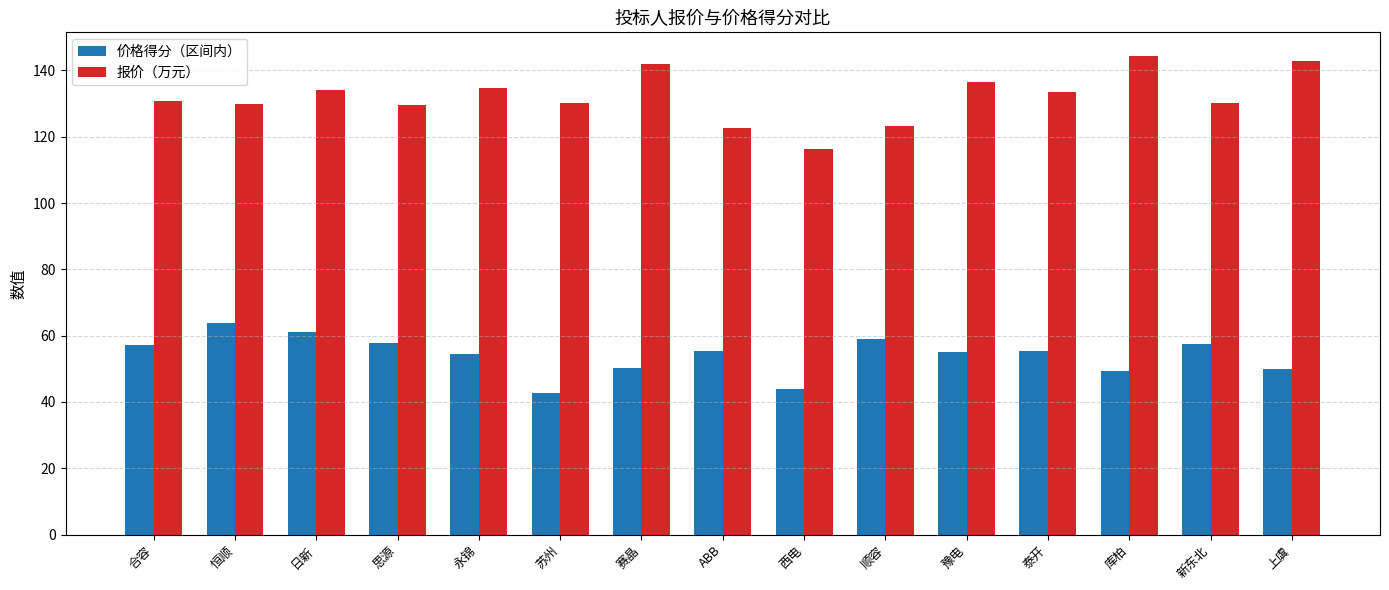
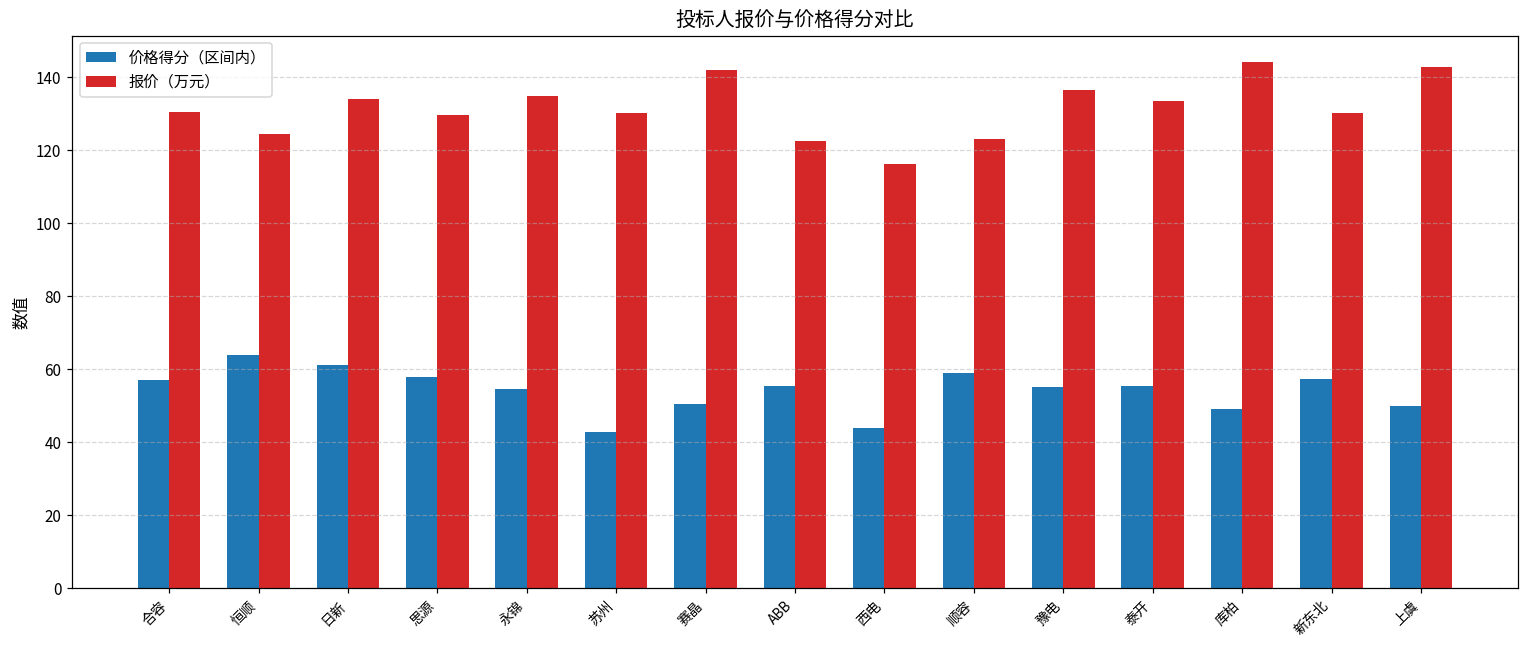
报价（万元）, 恒顺: 130 -> 124
